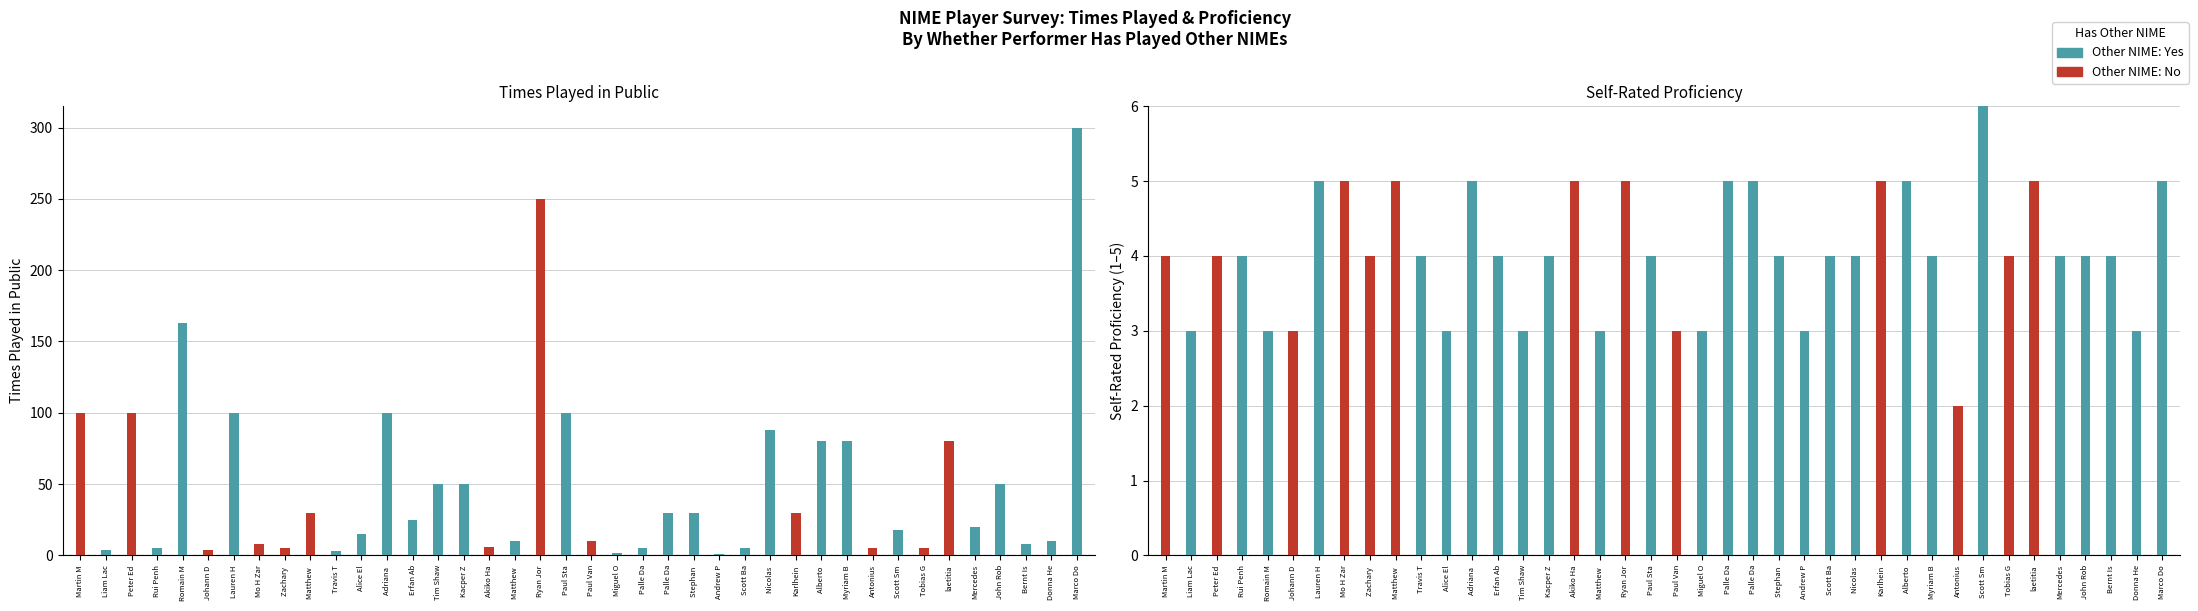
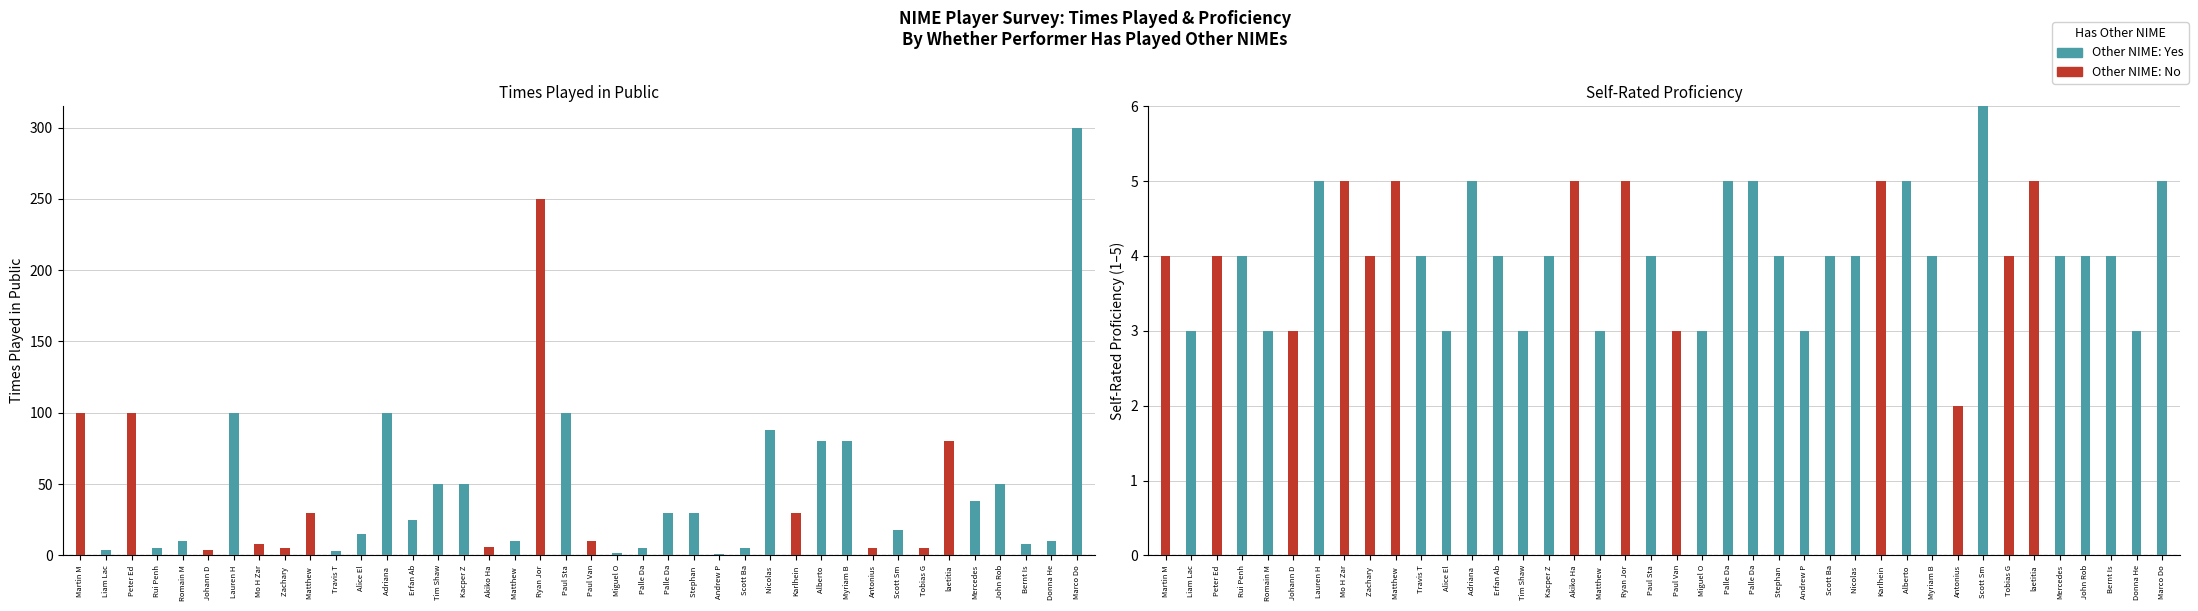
Times Played in Public, Romain M: 163 -> 10
Times Played in Public, Mercedes: 20 -> 38
